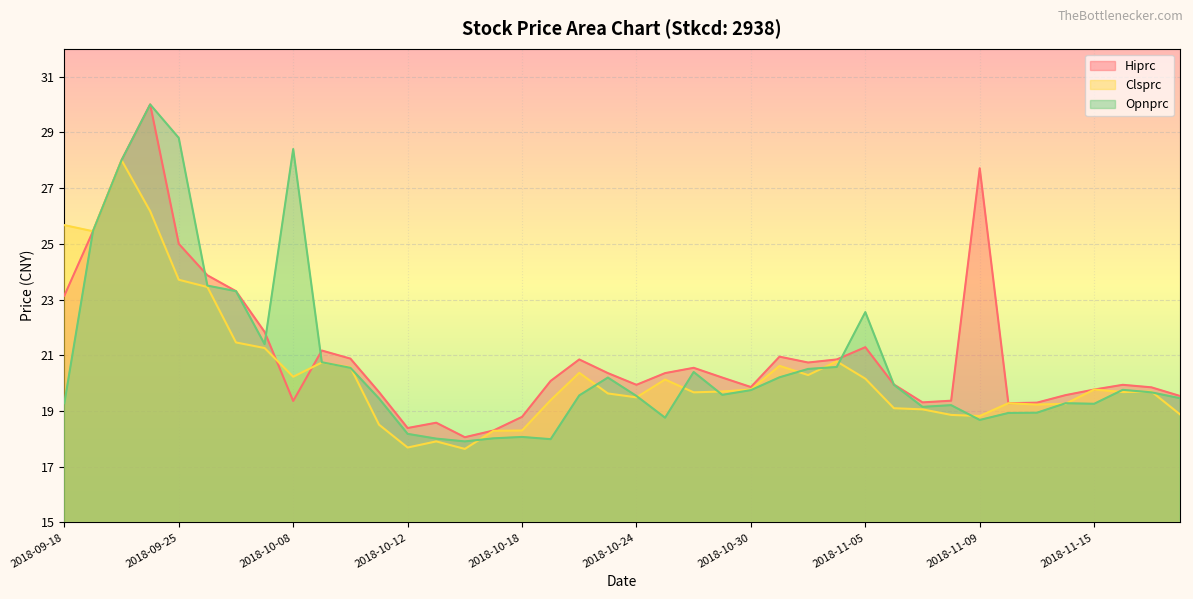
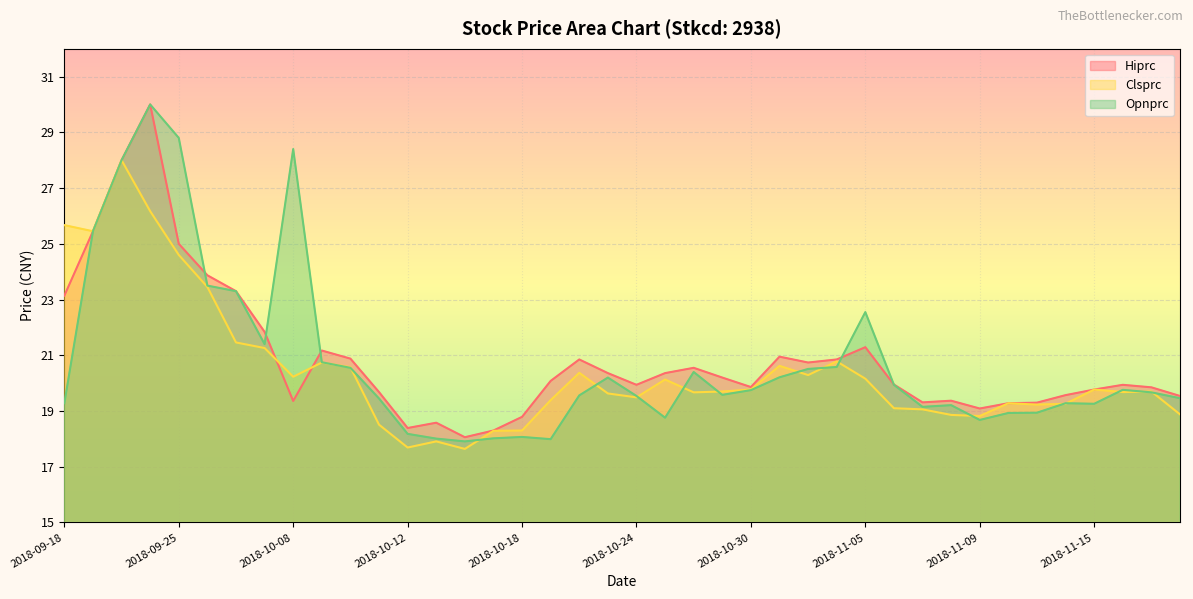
Clsprc, 2018-09-25: 23.7 -> 24.6
Hiprc, 2018-11-09: 27.7 -> 19.1
